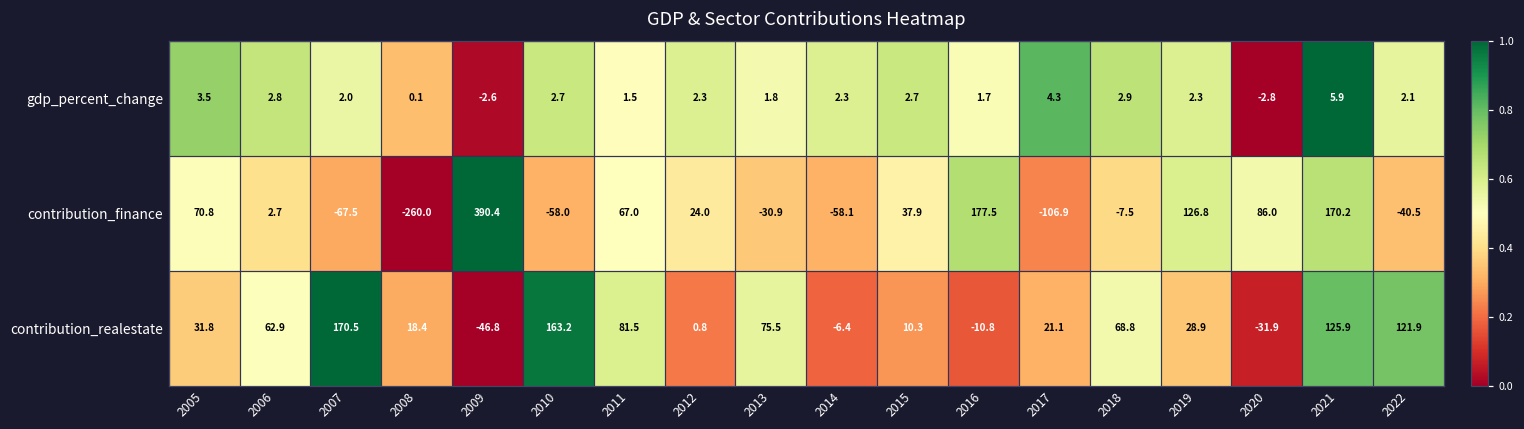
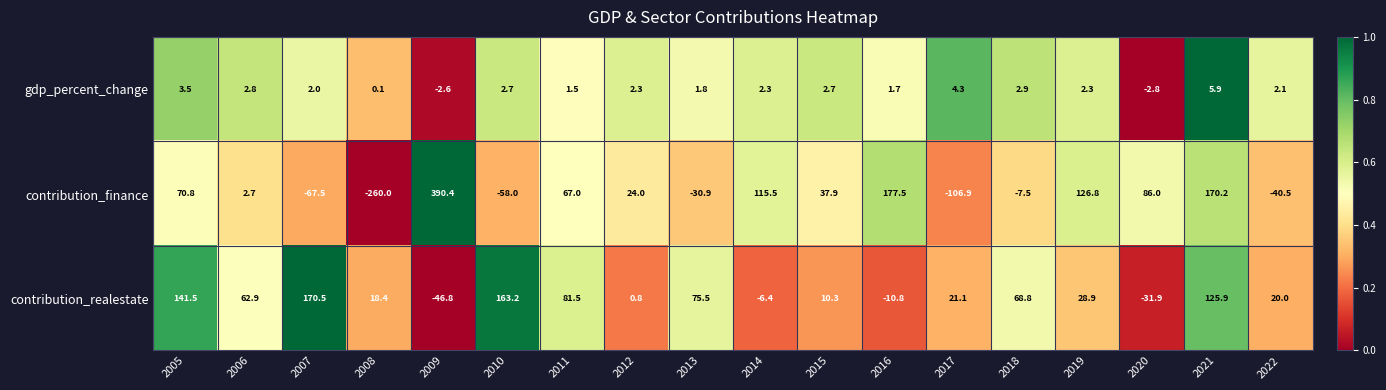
contribution_finance, 2014: -58.1 -> 115.5
contribution_realestate, 2005: 31.8 -> 141.5
contribution_realestate, 2022: 121.9 -> 20.0
